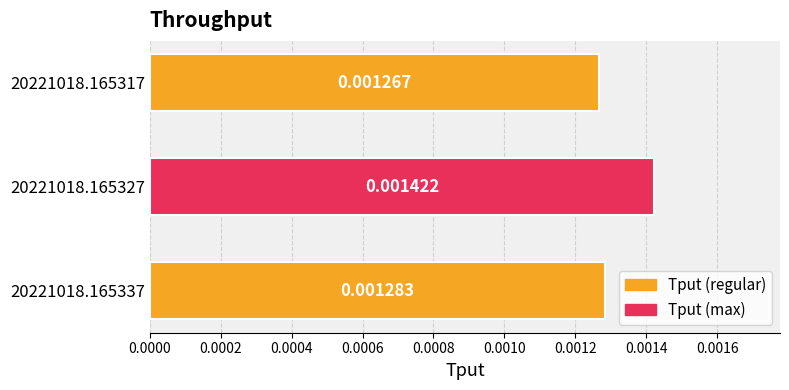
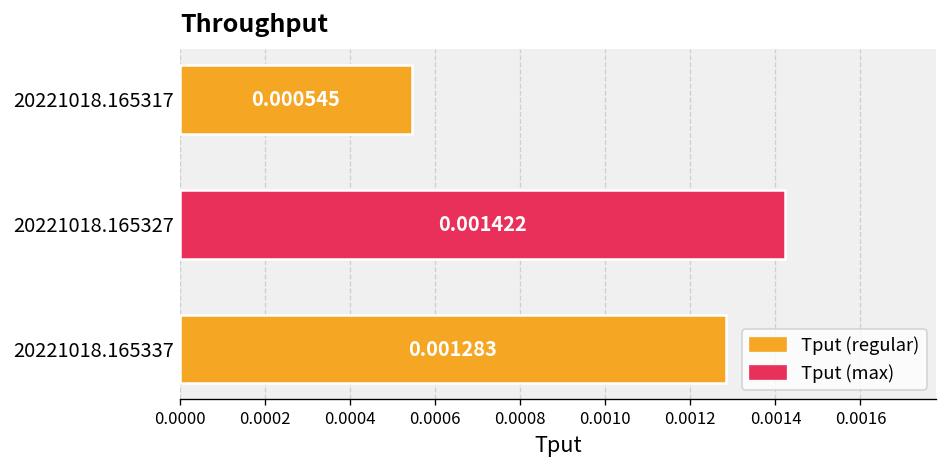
20221018.165317: 0.001267 -> 0.000545
